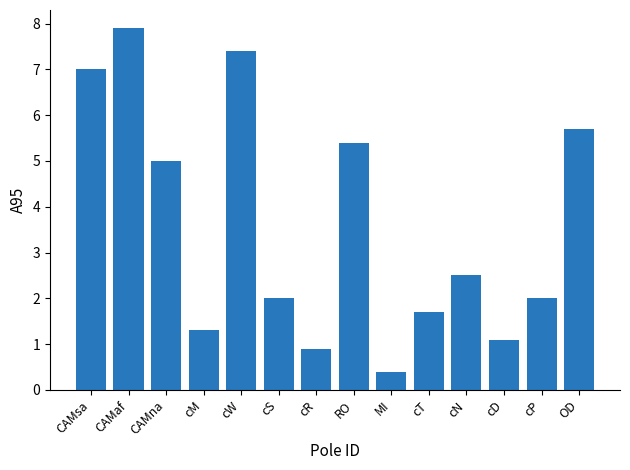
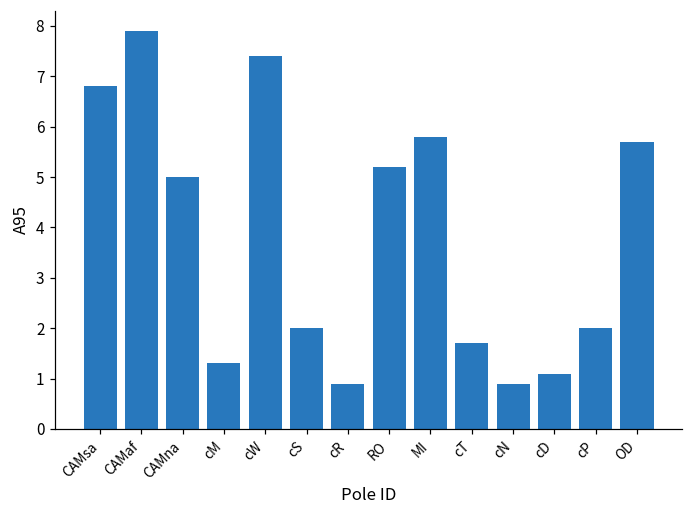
CAMsa: 7.0 -> 6.8
RO: 5.4 -> 5.2
MI: 0.4 -> 5.8
cN: 2.5 -> 0.9
